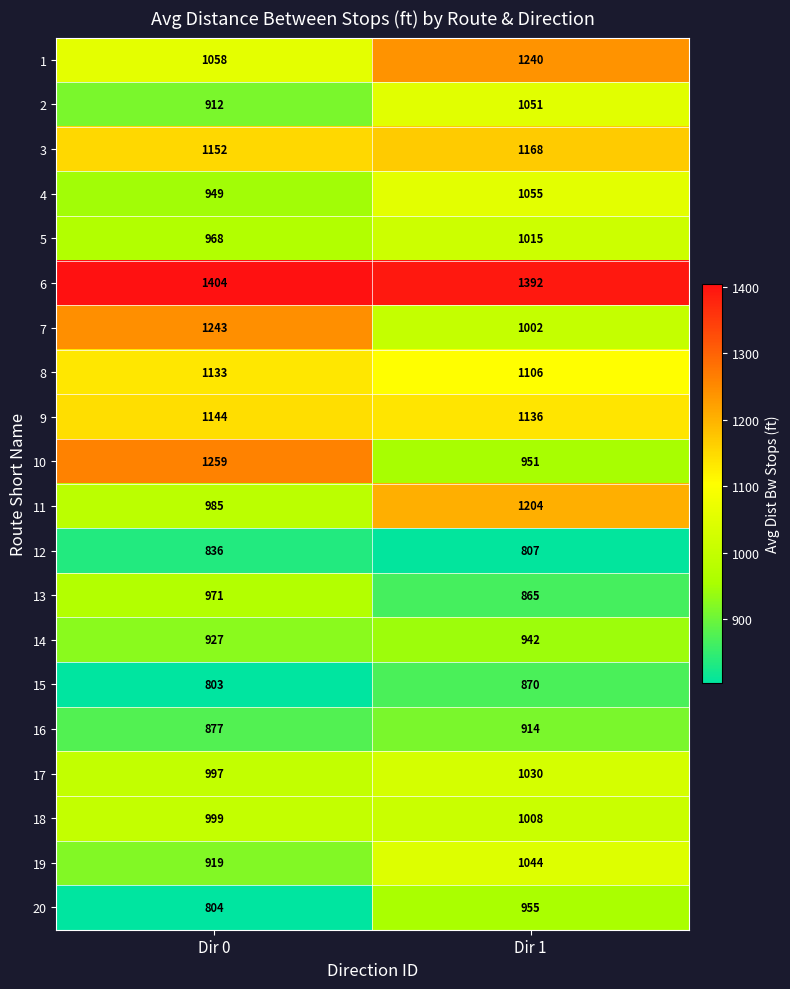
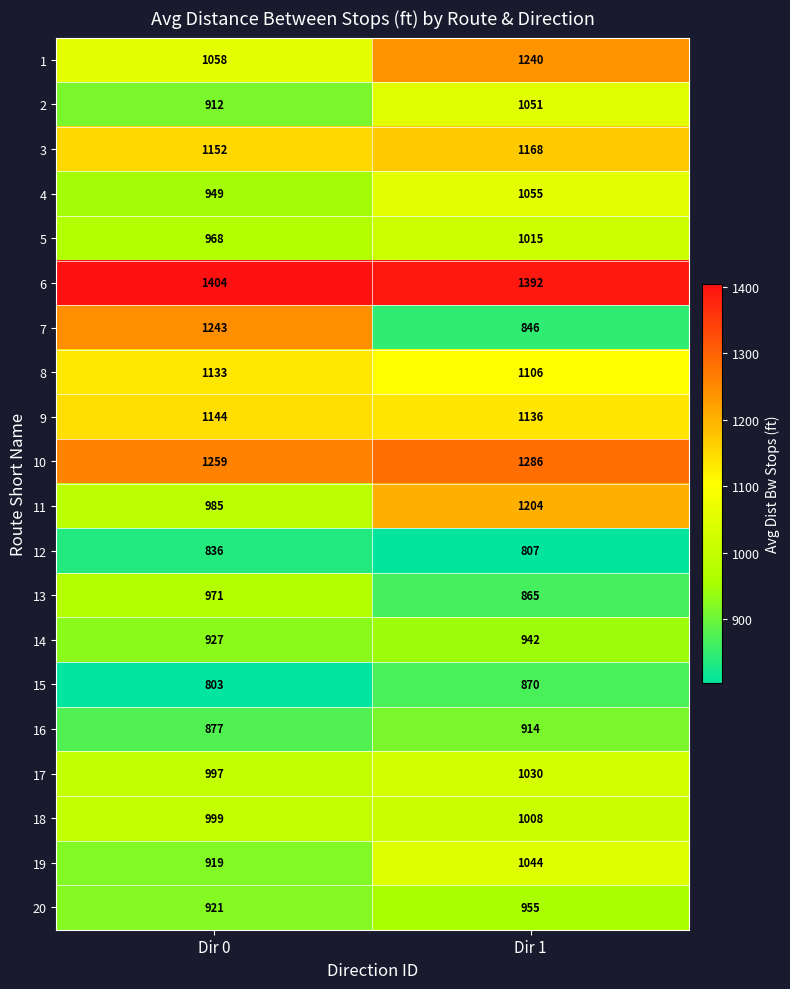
7, Dir 1: 1002 -> 846
10, Dir 1: 951 -> 1286
20, Dir 0: 804 -> 921
